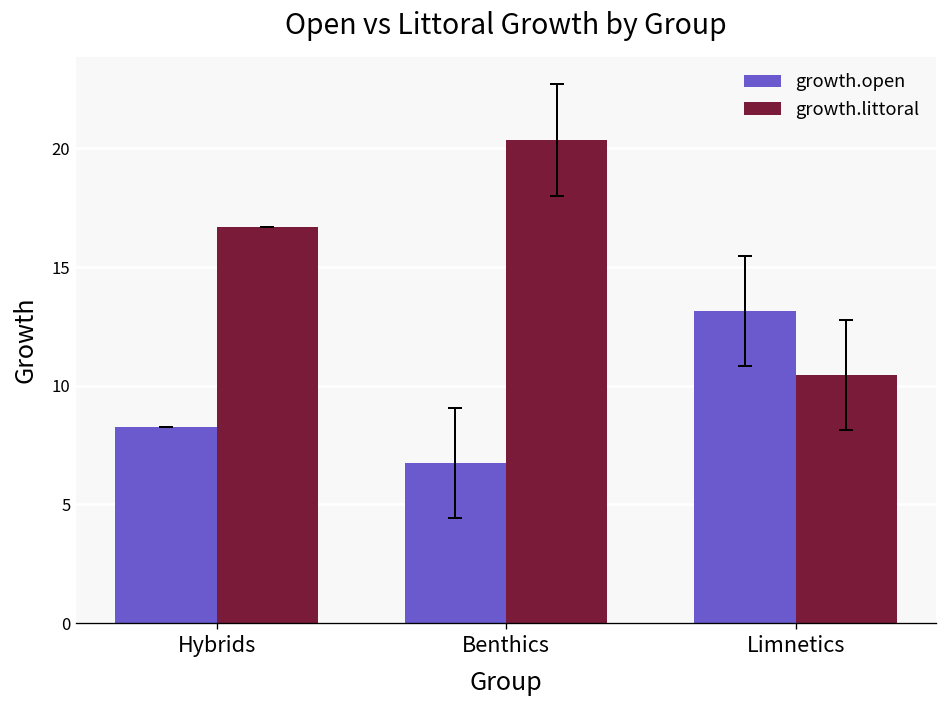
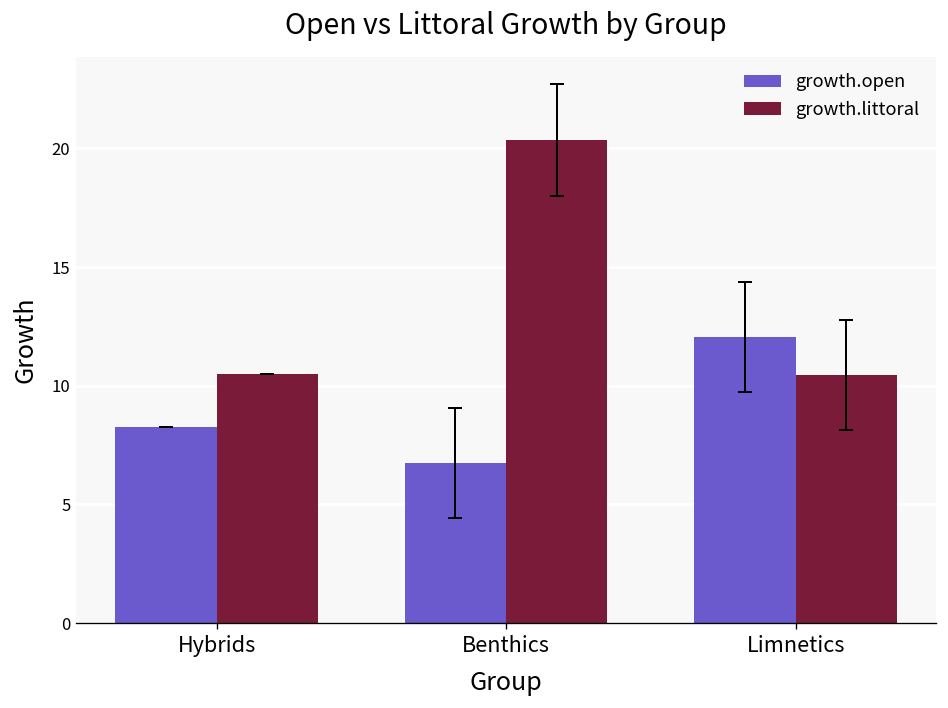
growth.littoral, Hybrids: 16.7 -> 10.5
growth.open, Limnetics: 13.2 -> 12.0
